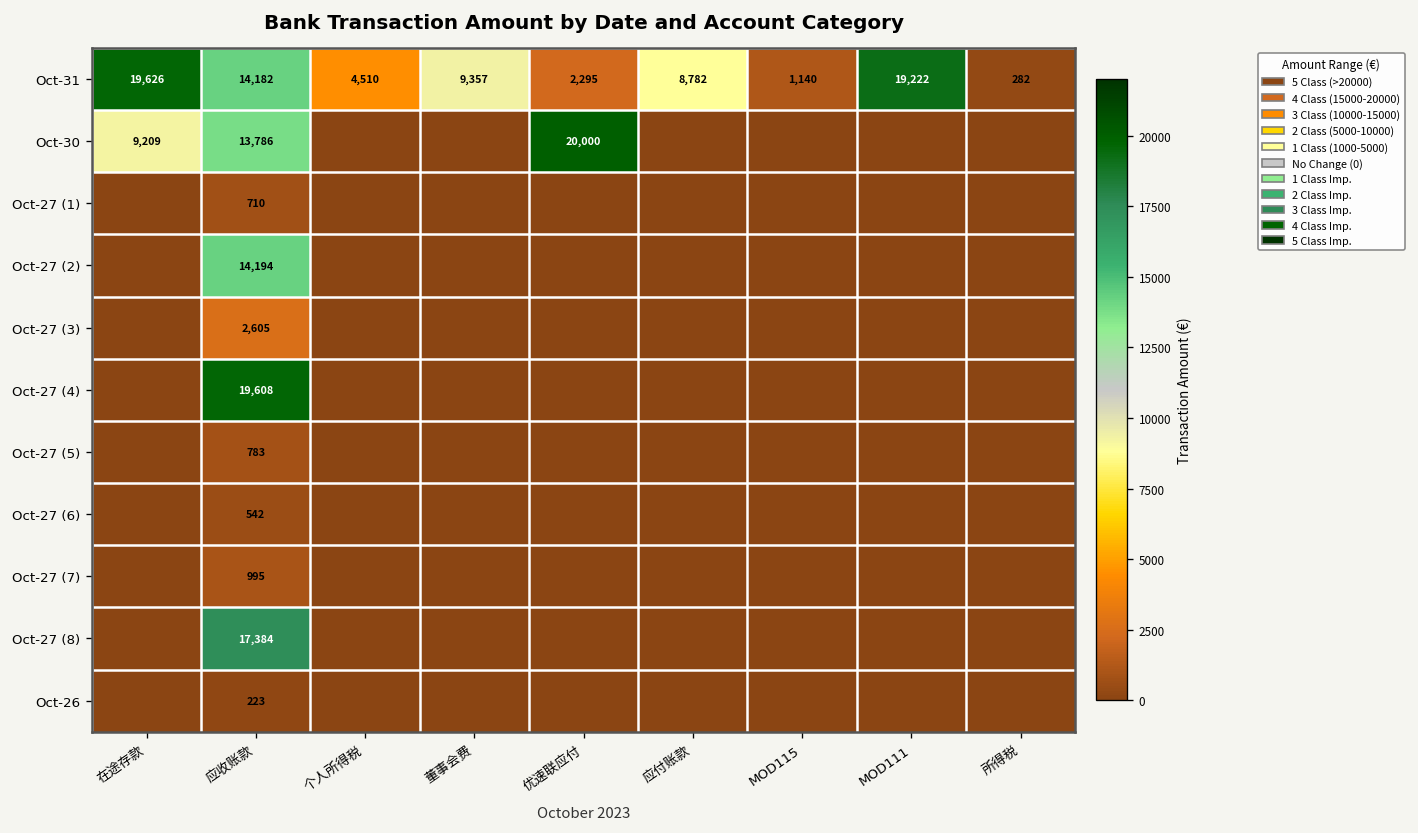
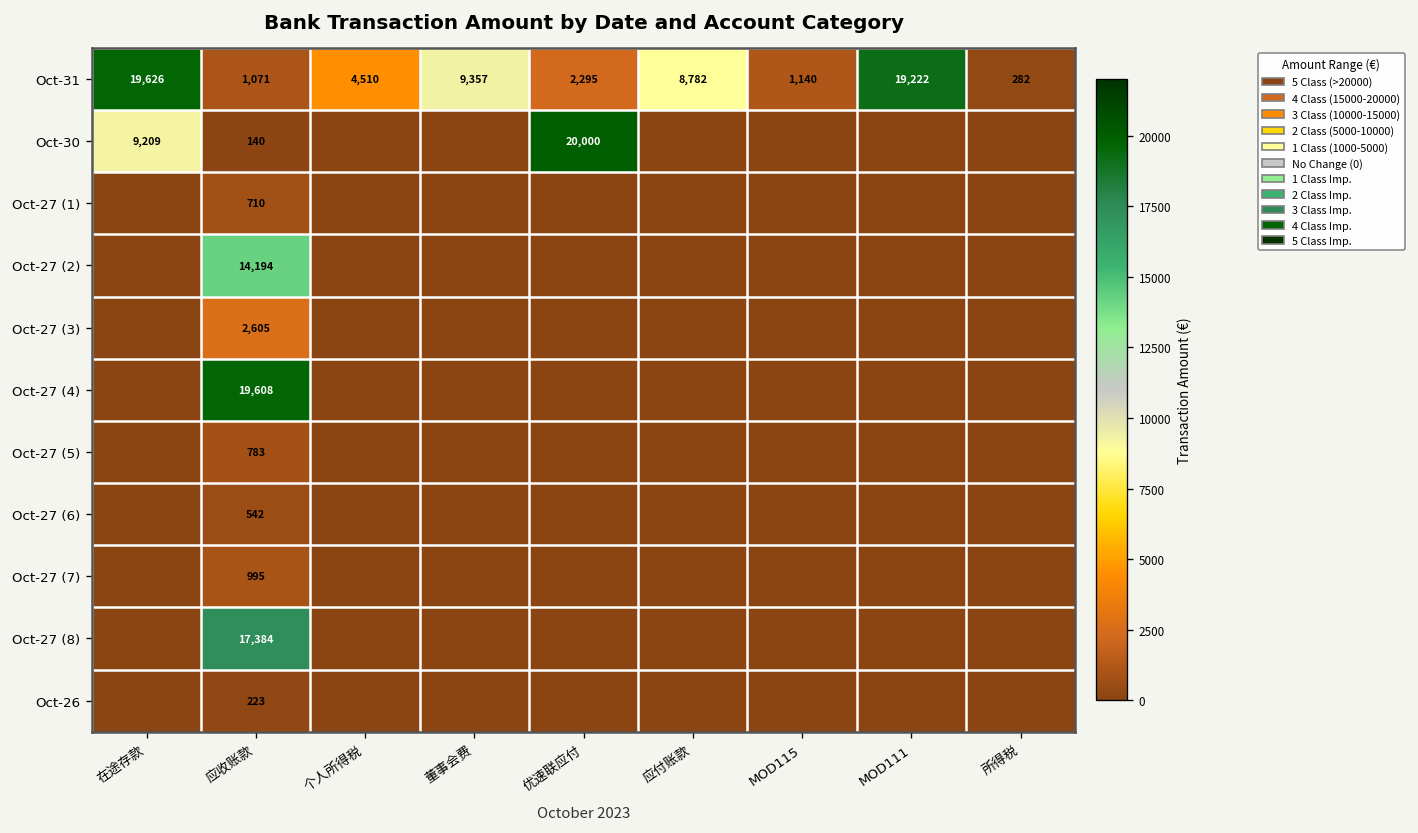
Oct-31, 应收账款: 14,182 -> 1,071
Oct-30, 应收账款: 13,786 -> 140
